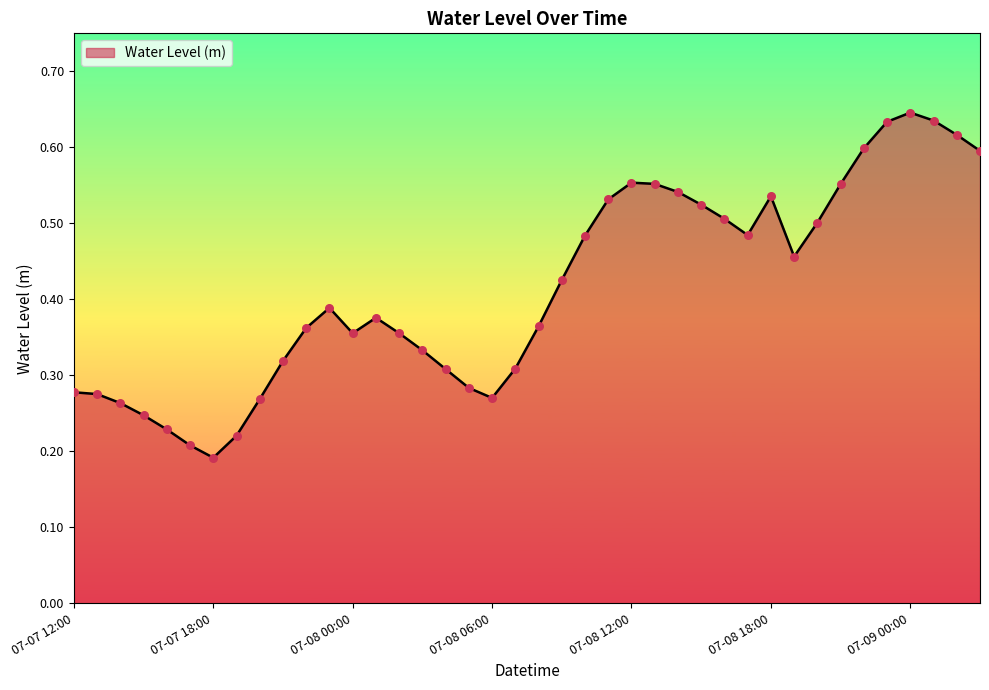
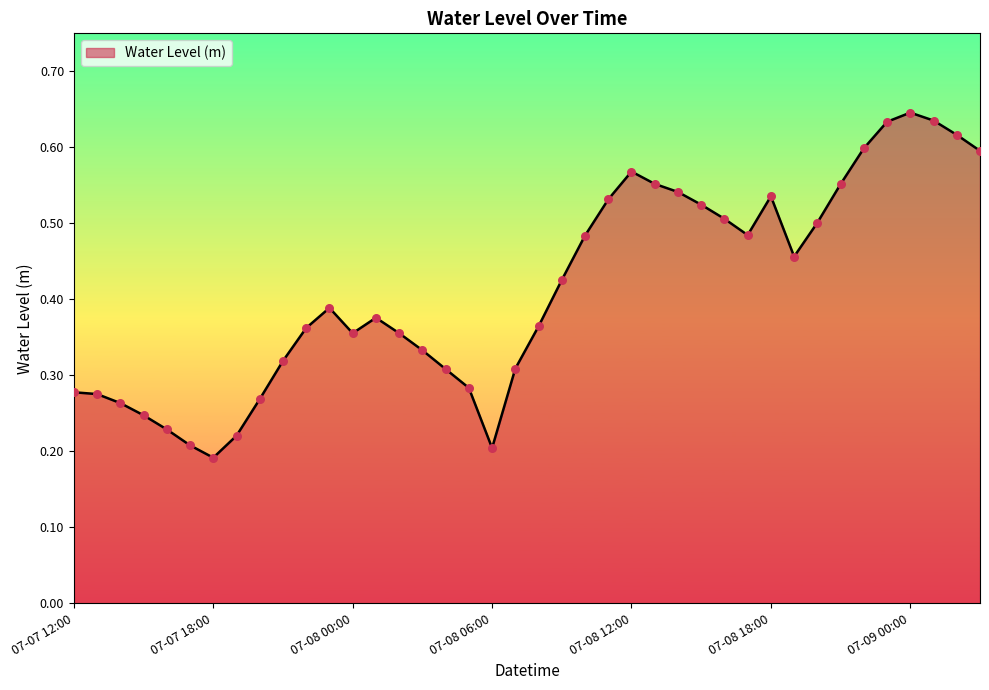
07-08 06:00: 0.27 -> 0.20
07-08 12:00: 0.55 -> 0.57
